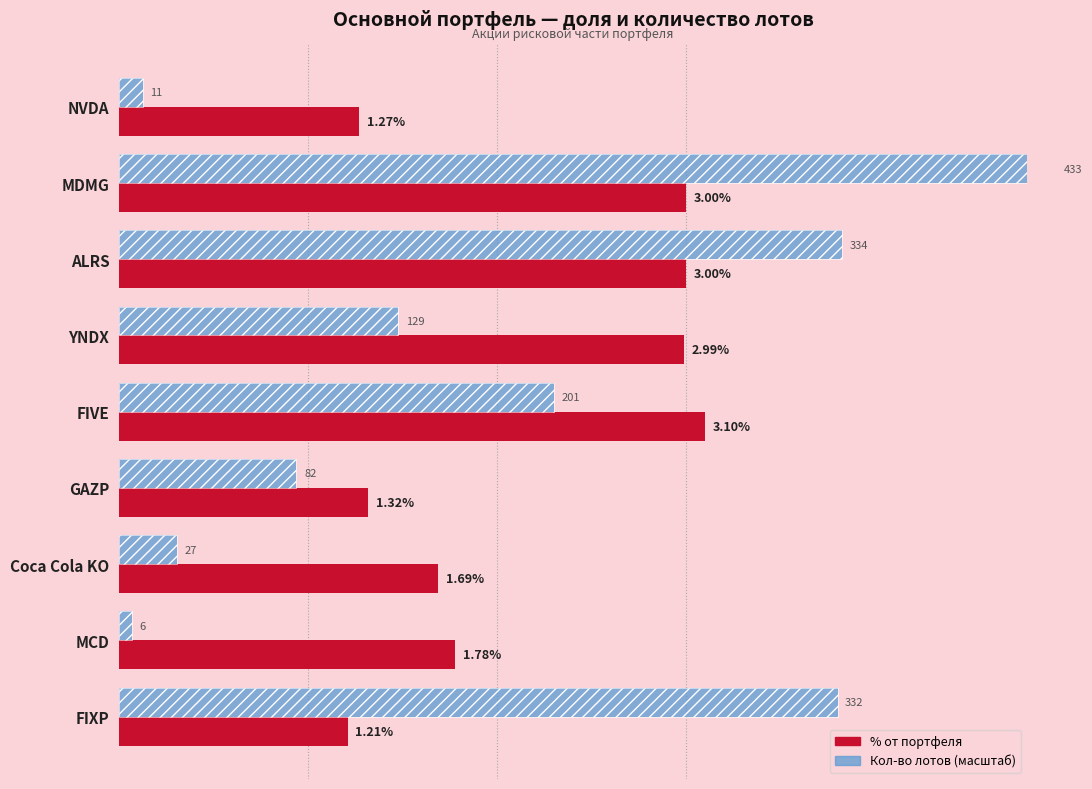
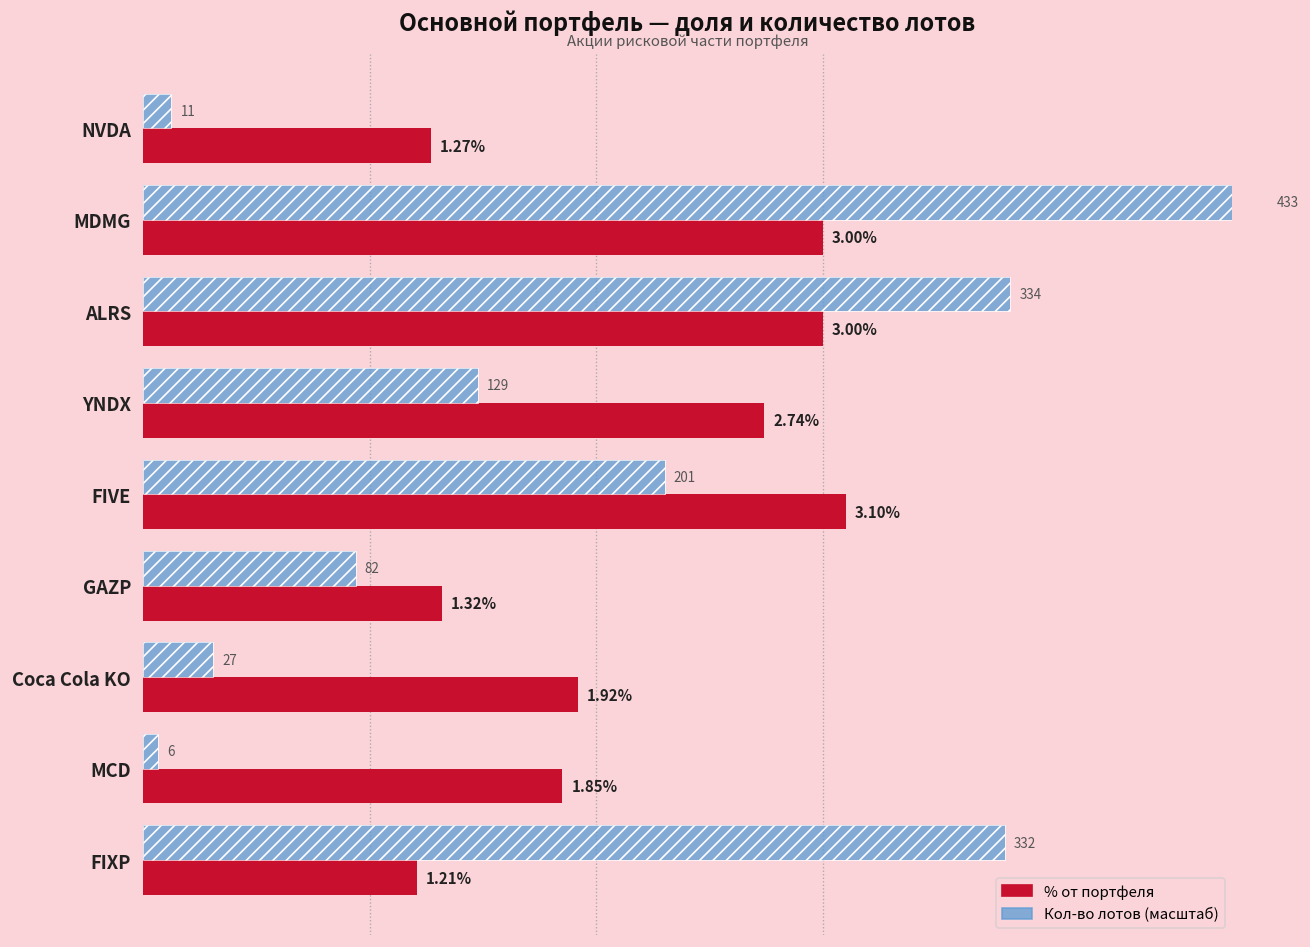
% от портфеля, YNDX: 2.99% -> 2.74%
% от портфеля, Coca Cola KO: 1.69% -> 1.92%
% от портфеля, MCD: 1.78% -> 1.85%
